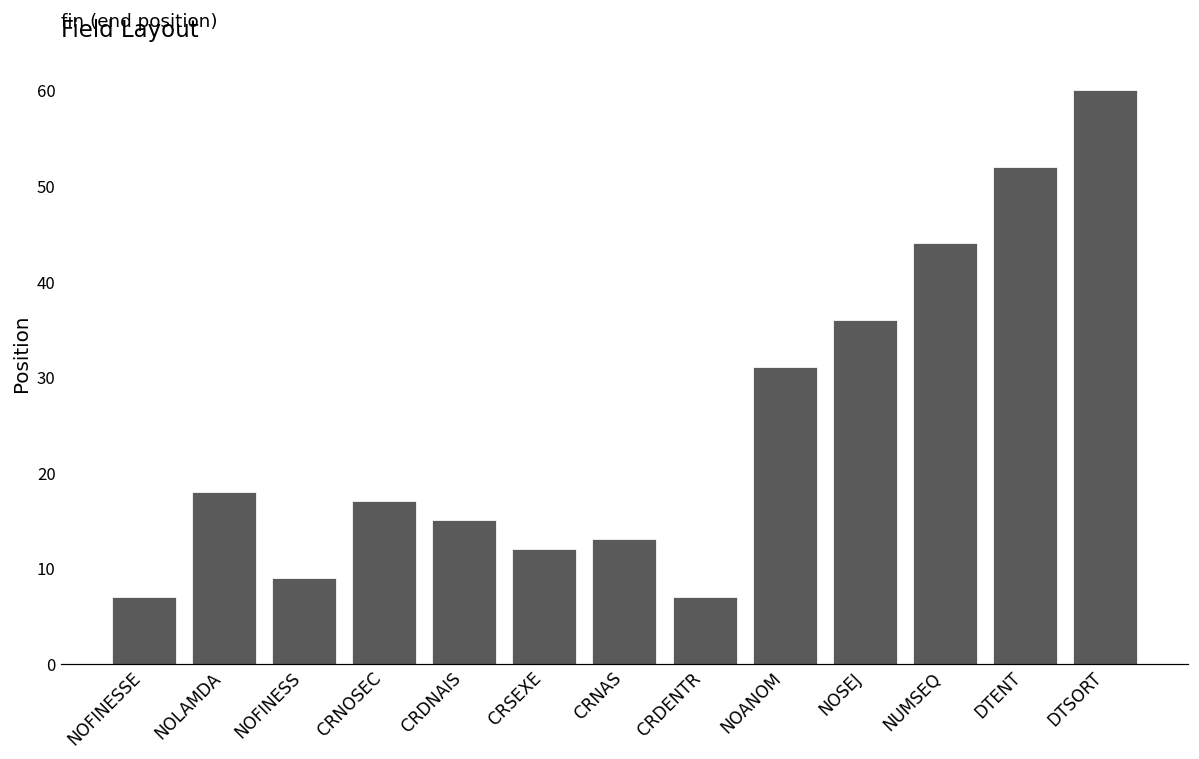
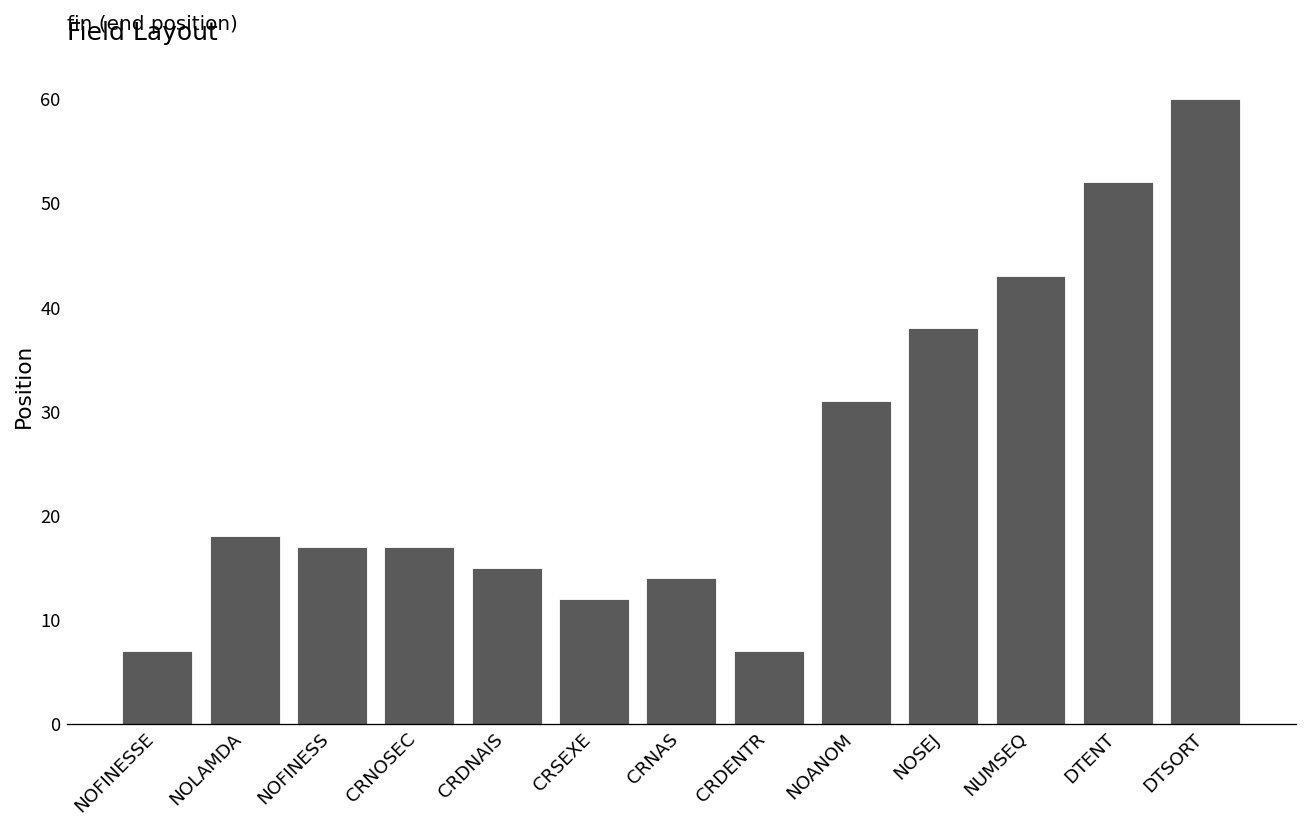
NOFINESS: 9 -> 17
CRNAS: 13 -> 14
NOSEJ: 36 -> 38
NUMSEQ: 44 -> 43
